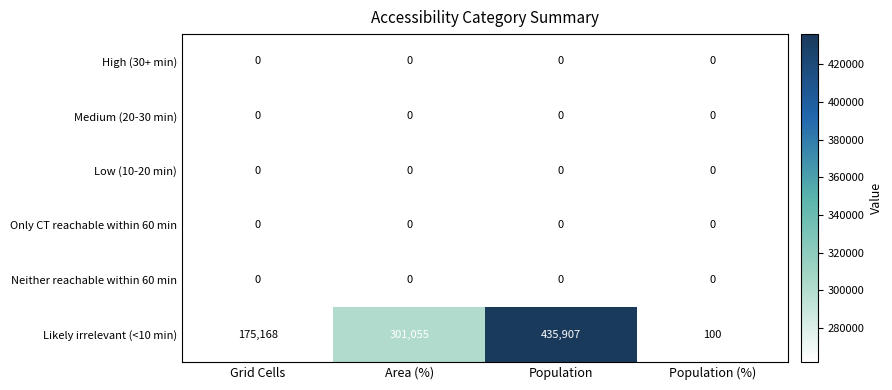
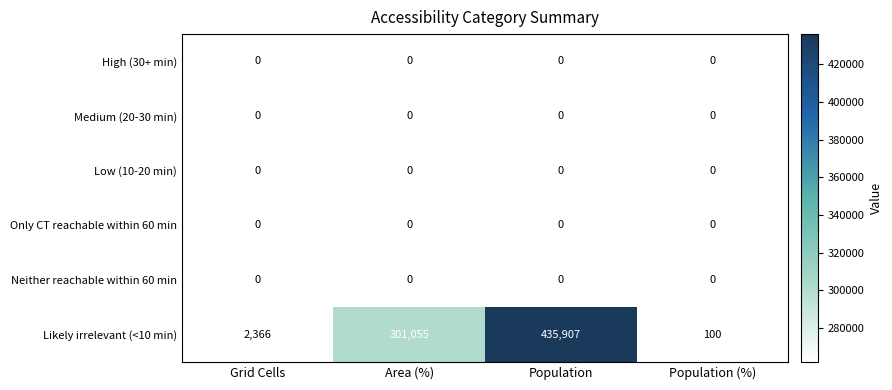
Likely irrelevant (<10 min), Grid Cells: 175,168 -> 2,366
